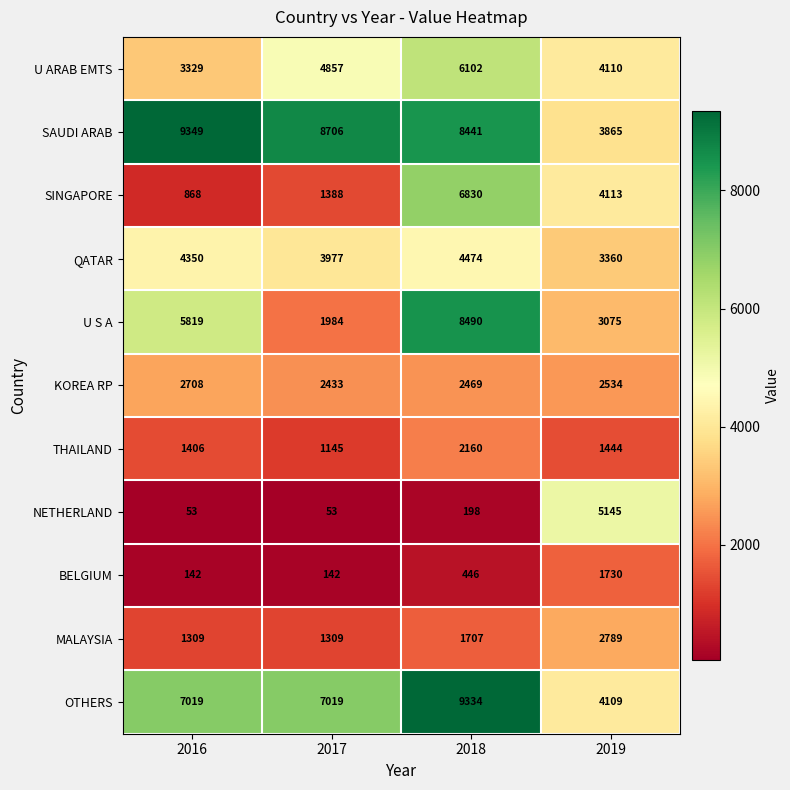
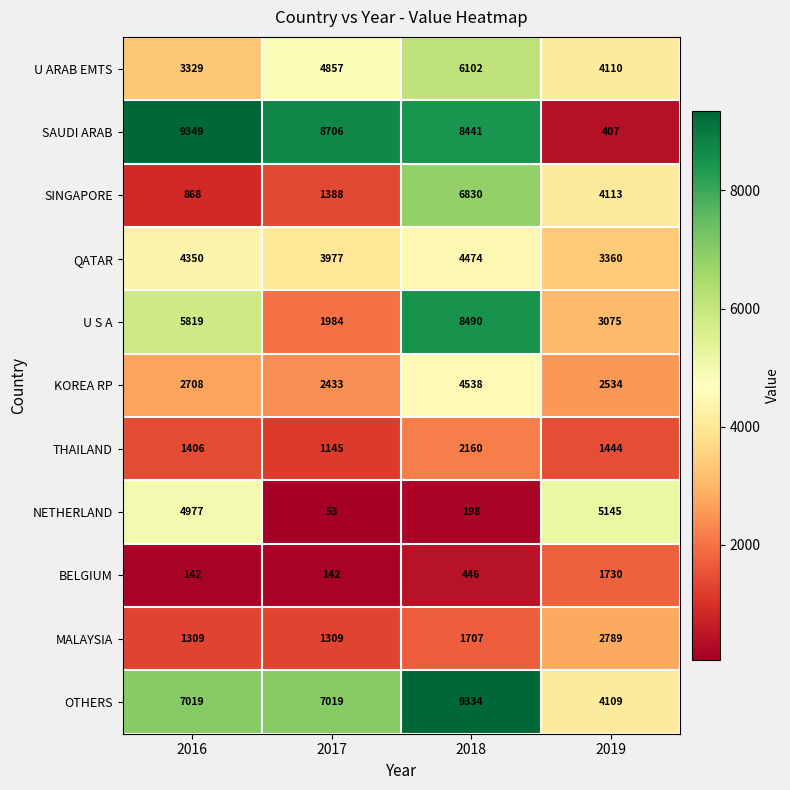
SAUDI ARAB, 2019: 3865 -> 407
KOREA RP, 2018: 2469 -> 4538
NETHERLAND, 2016: 53 -> 4977
